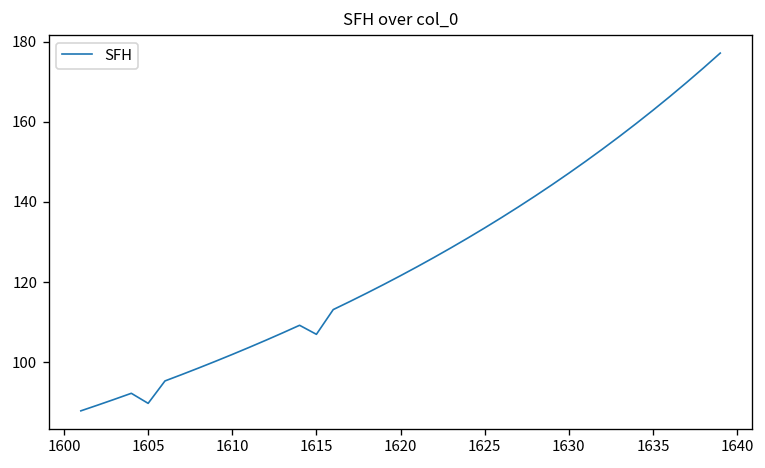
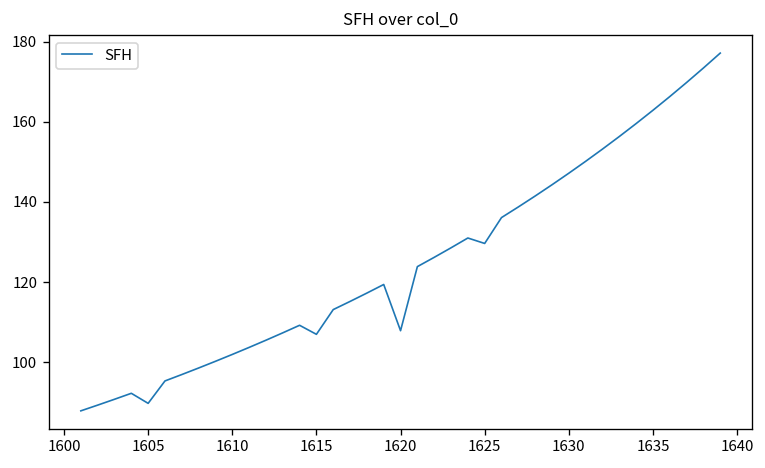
1620: 122 -> 108
1625: 133 -> 130
